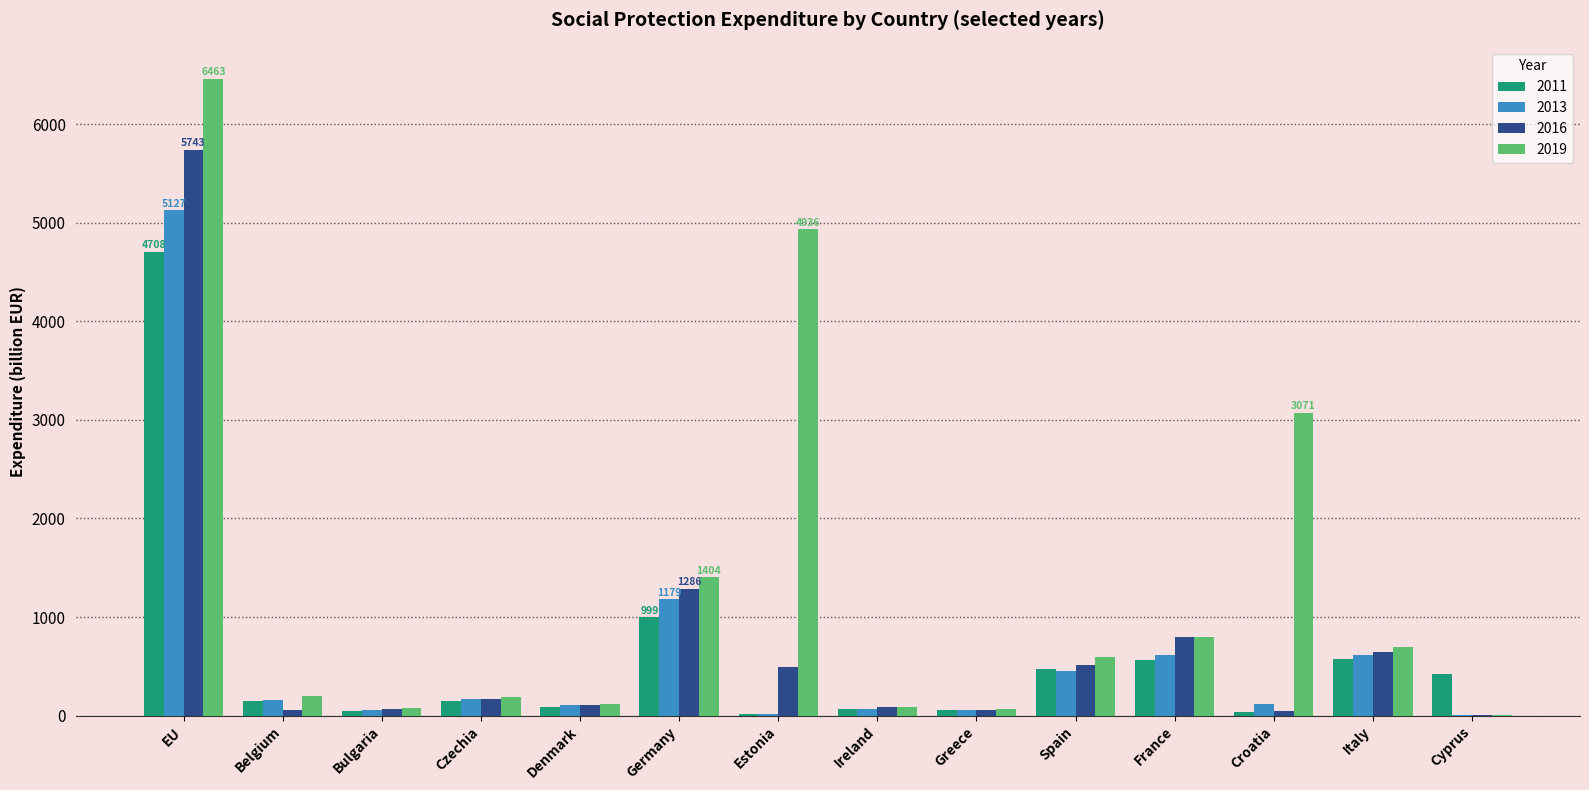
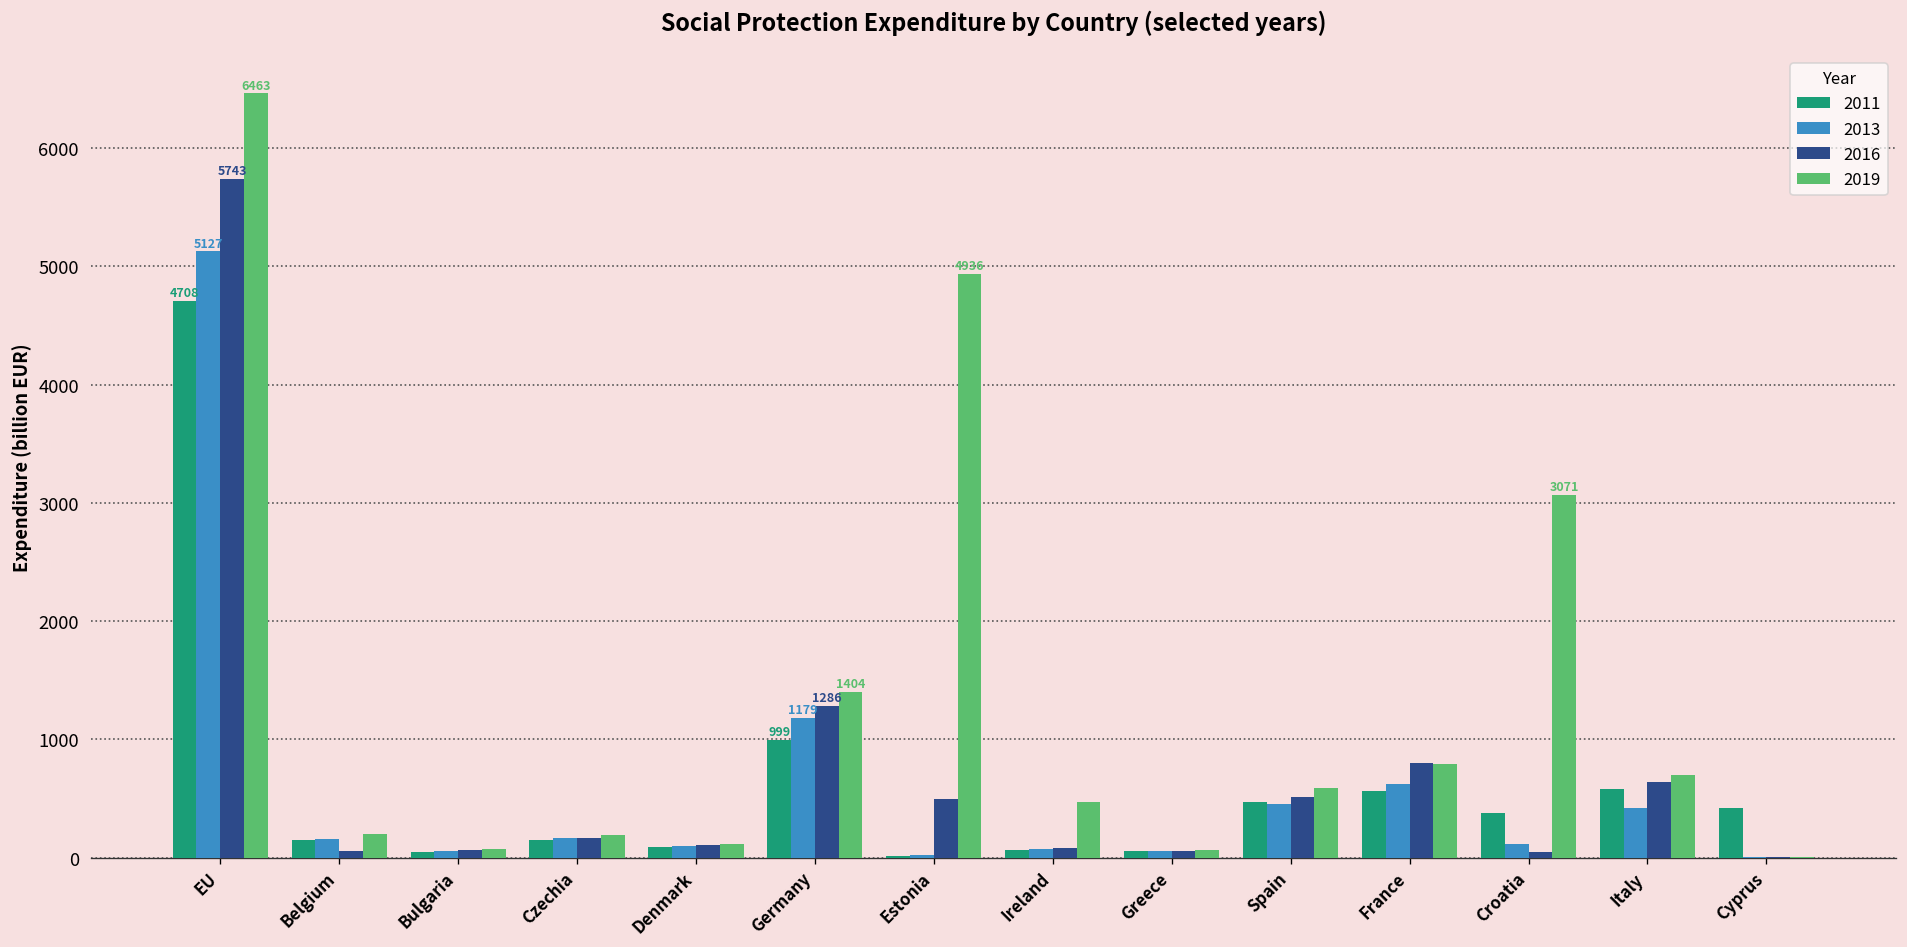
2019, Ireland: 100 -> 500
2011, Croatia: 0 -> 400
2013, Italy: 600 -> 400
